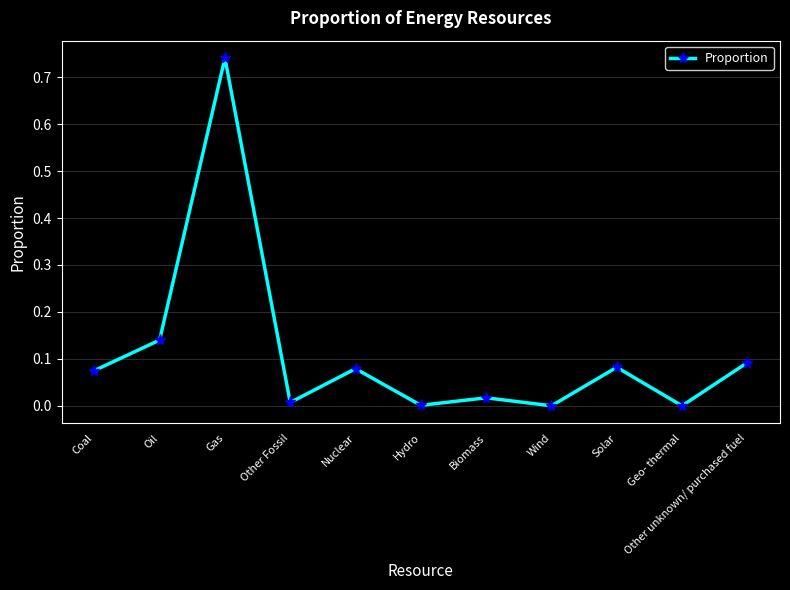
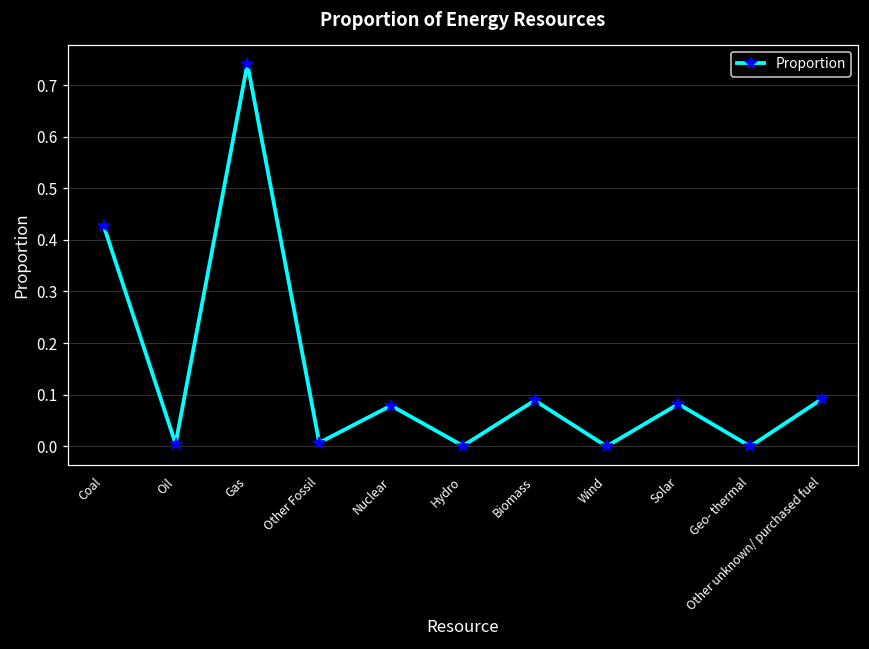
Coal: 0.08 -> 0.43
Oil: 0.14 -> 0.01
Biomass: 0.02 -> 0.09
